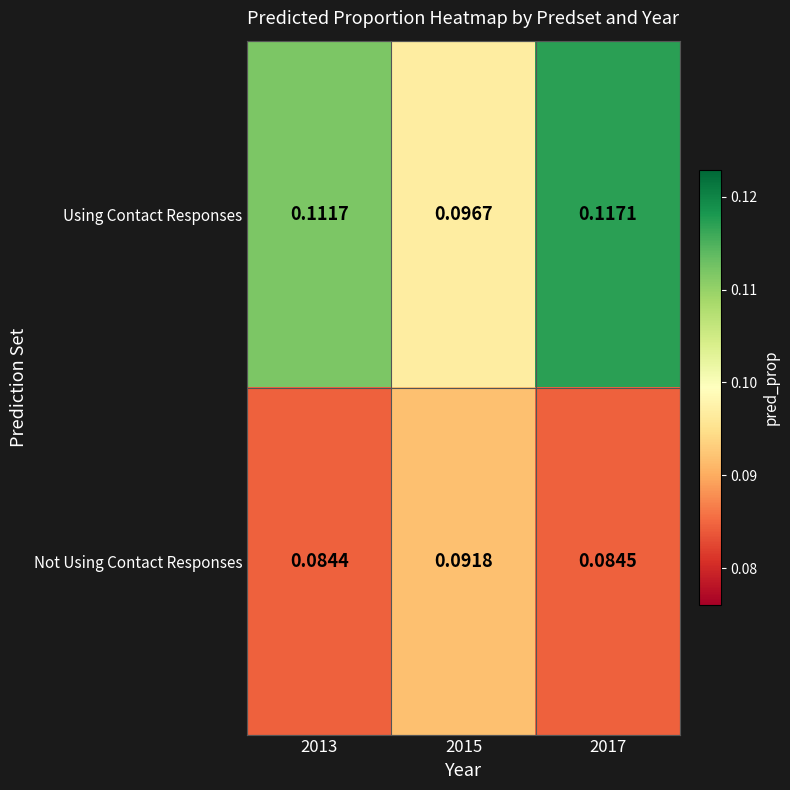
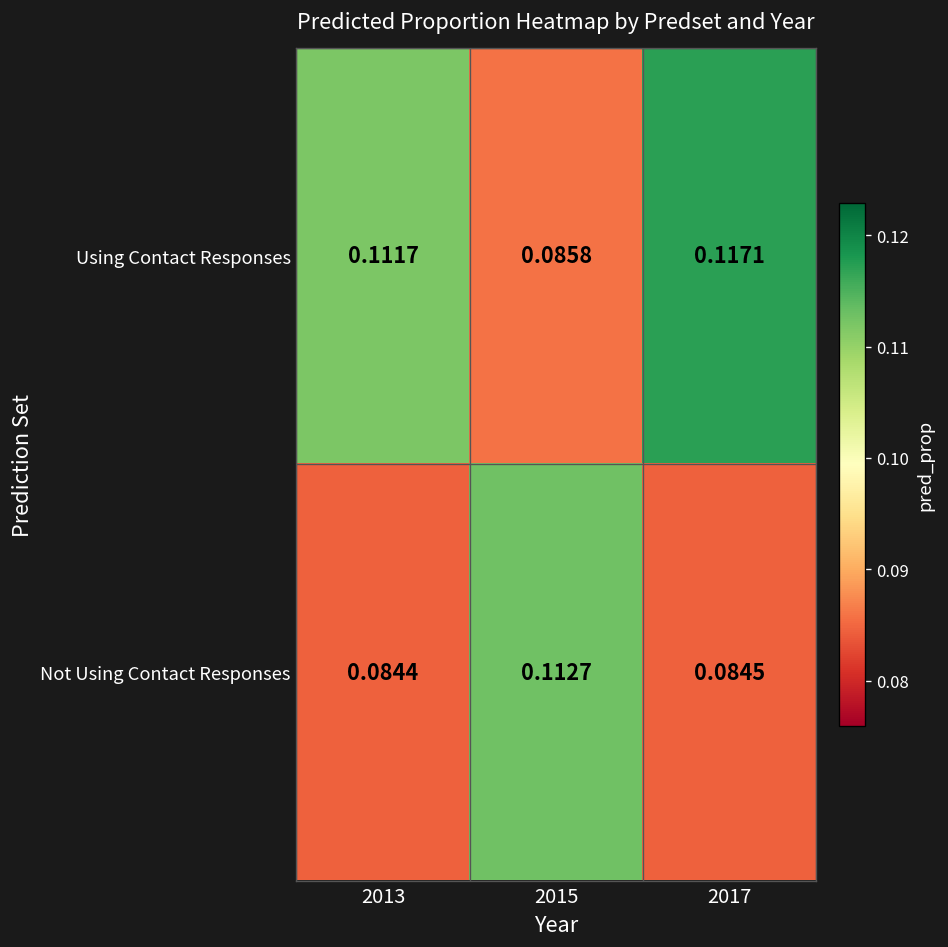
Using Contact Responses, 2015: 0.0967 -> 0.0858
Not Using Contact Responses, 2015: 0.0918 -> 0.1127
